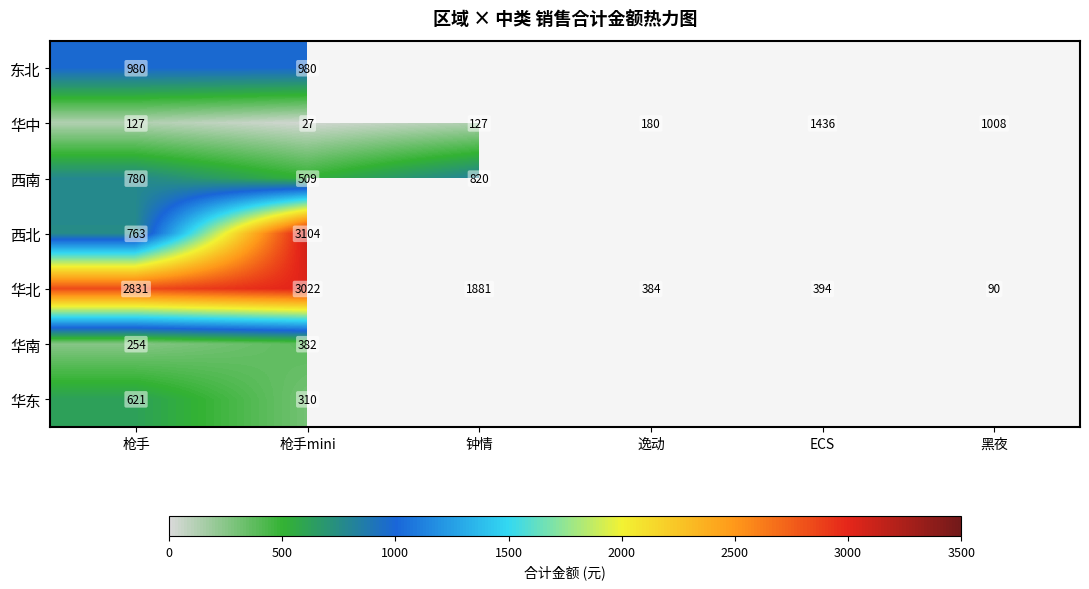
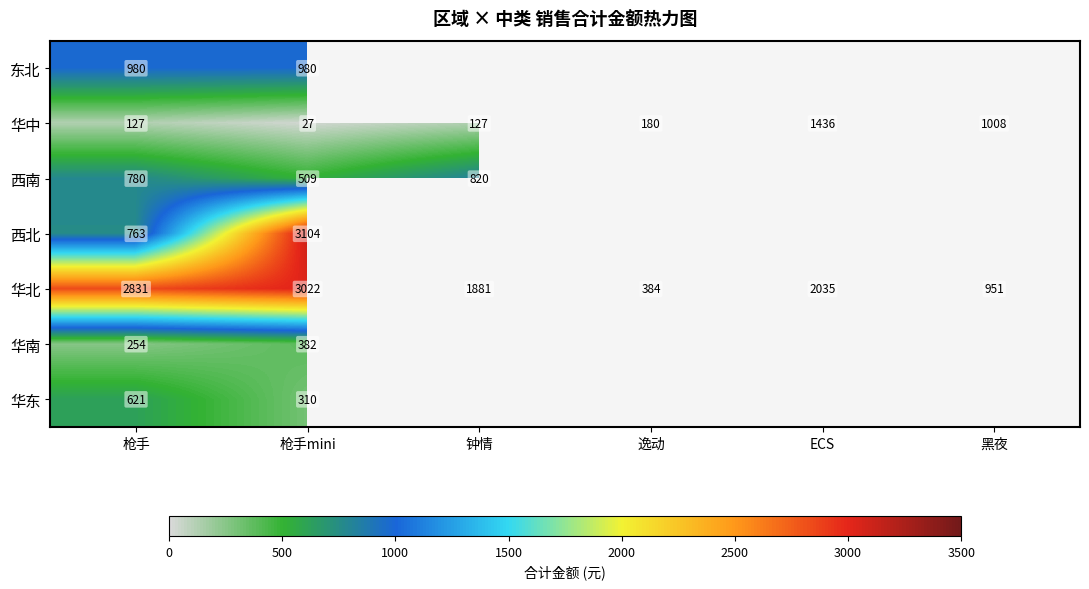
华北, ECS: 394 -> 2035
华北, 黑夜: 90 -> 951
